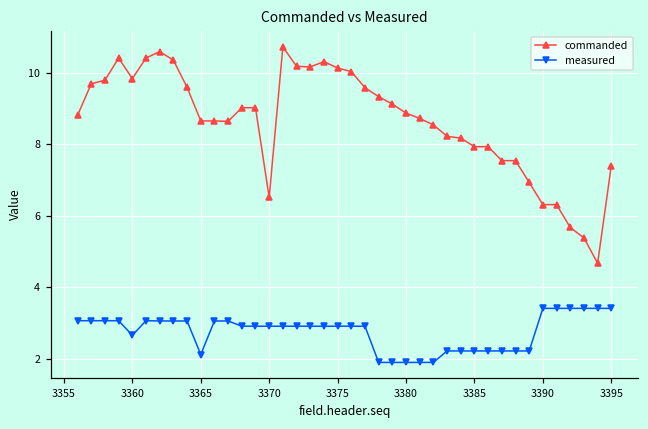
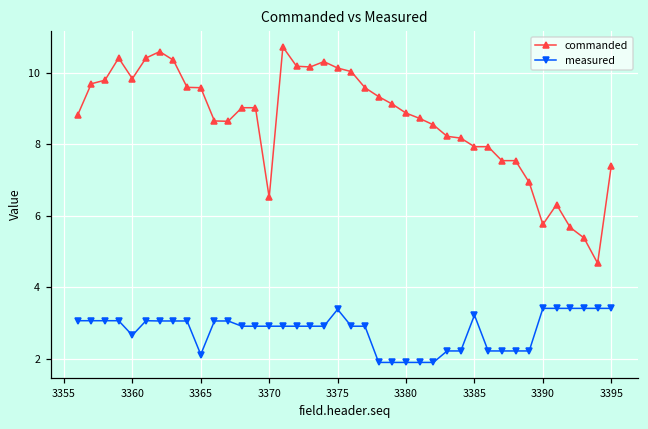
commanded, 3365: 8.6 -> 9.6
measured, 3375: 2.9 -> 3.4
measured, 3385: 2.2 -> 3.2
commanded, 3390: 6.3 -> 5.8
